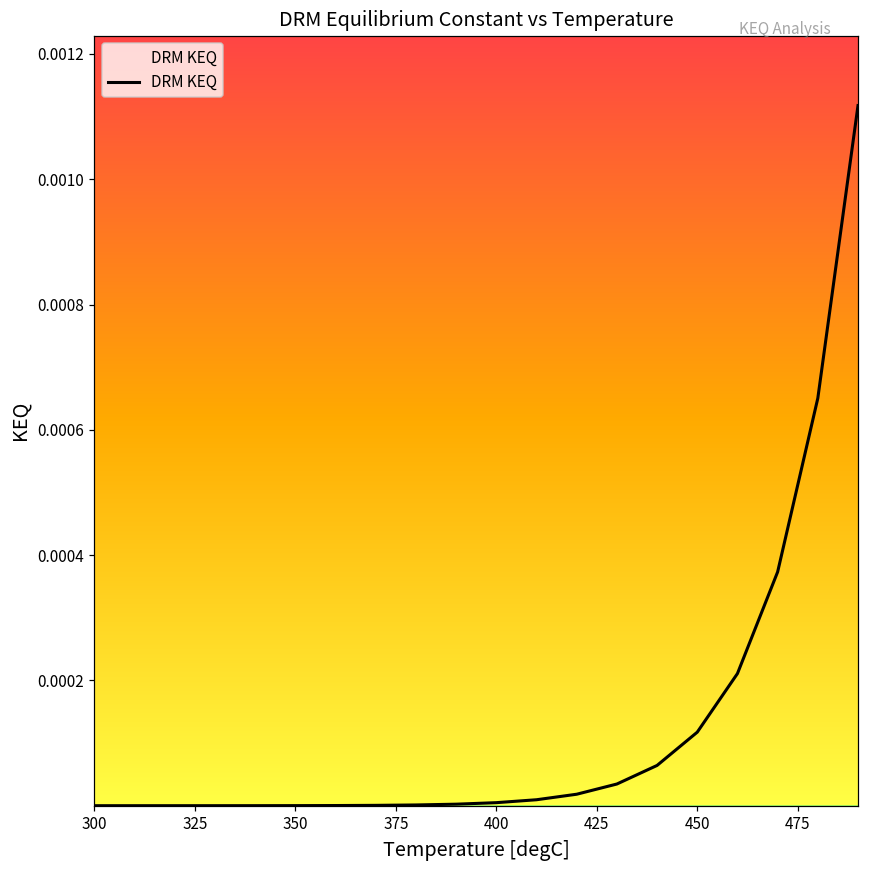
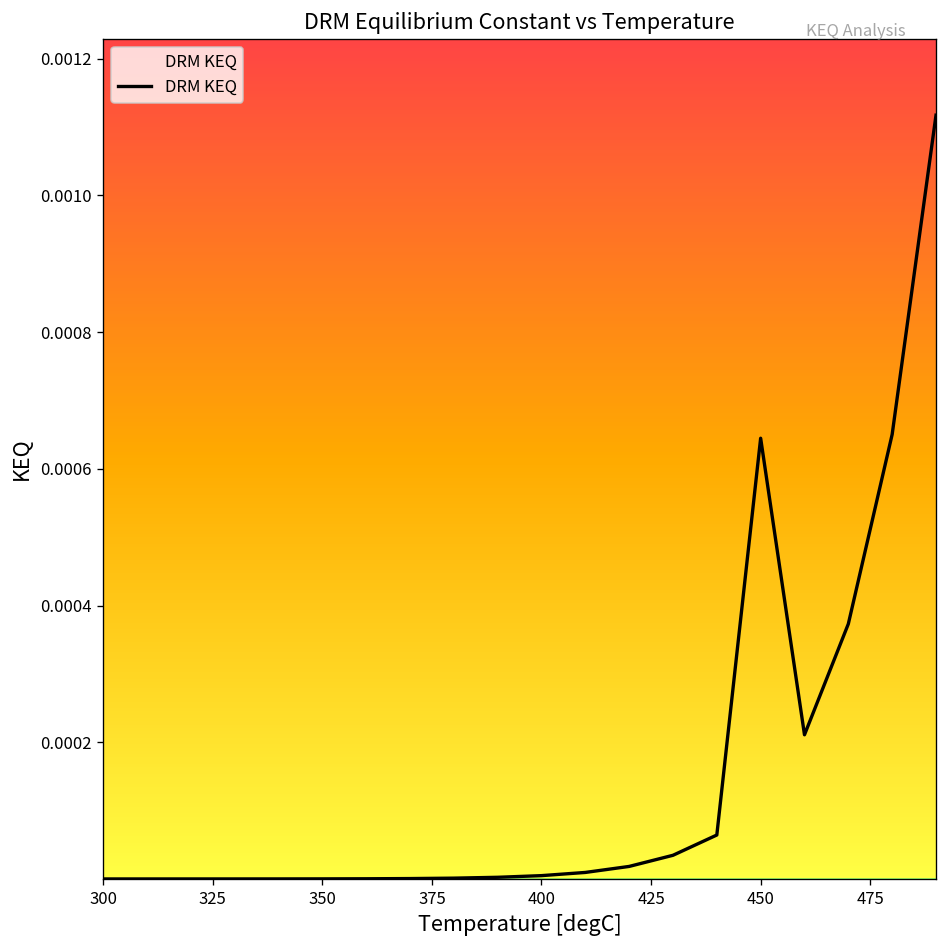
450: 0.00012 -> 0.00064
